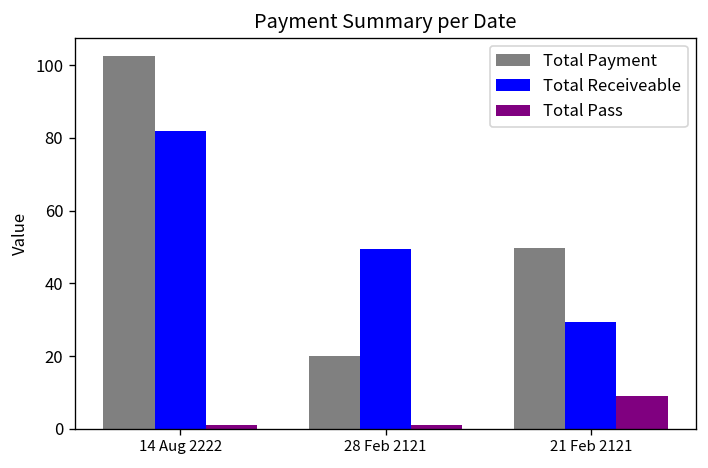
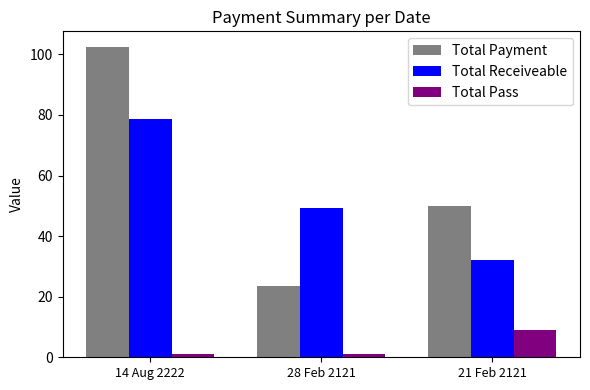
Total Receiveable, 14 Aug 2222: 82 -> 79
Total Payment, 28 Feb 2121: 20 -> 24
Total Receiveable, 21 Feb 2121: 29 -> 32
